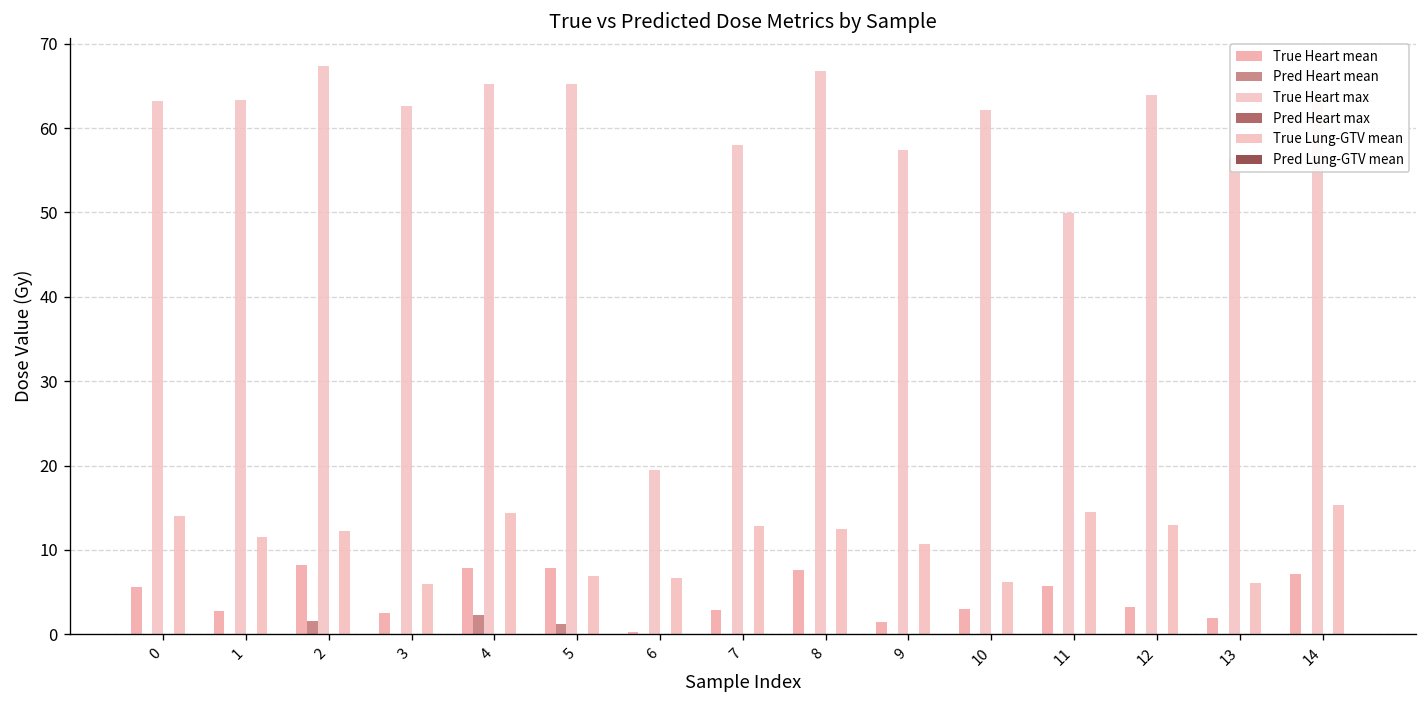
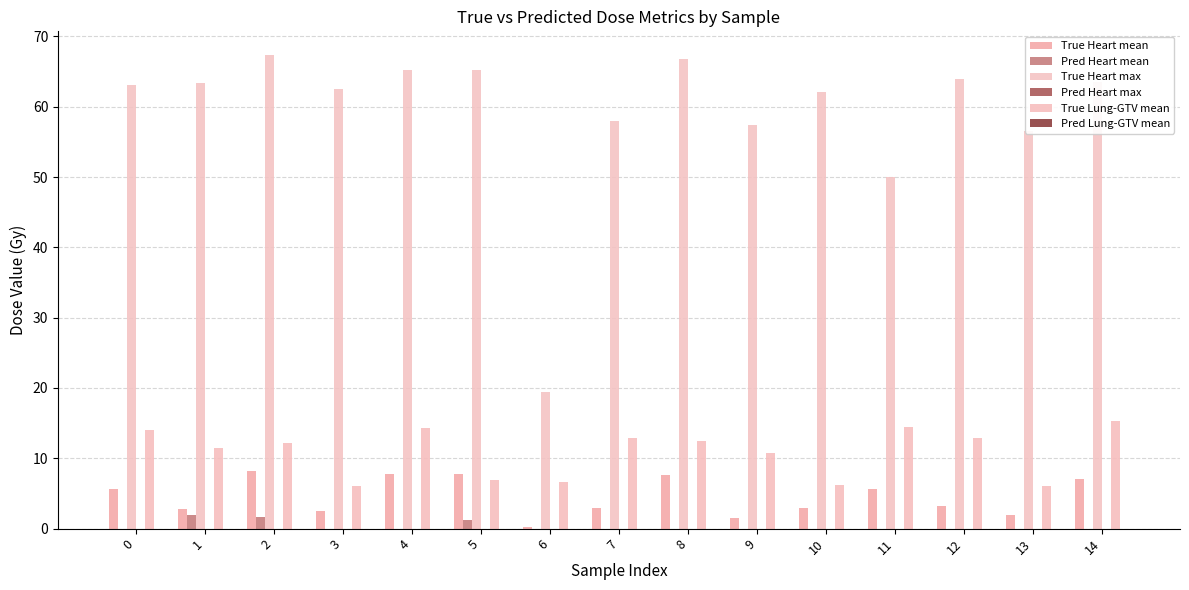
Pred Heart mean, 1: 0 -> 2
Pred Heart mean, 4: 2 -> 0
